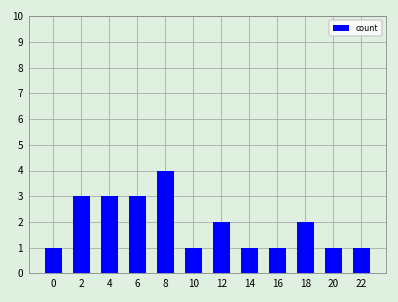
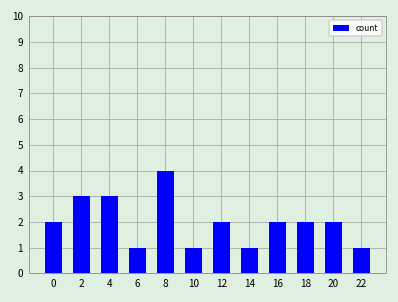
0: 1 -> 2
6: 3 -> 1
16: 1 -> 2
20: 1 -> 2
